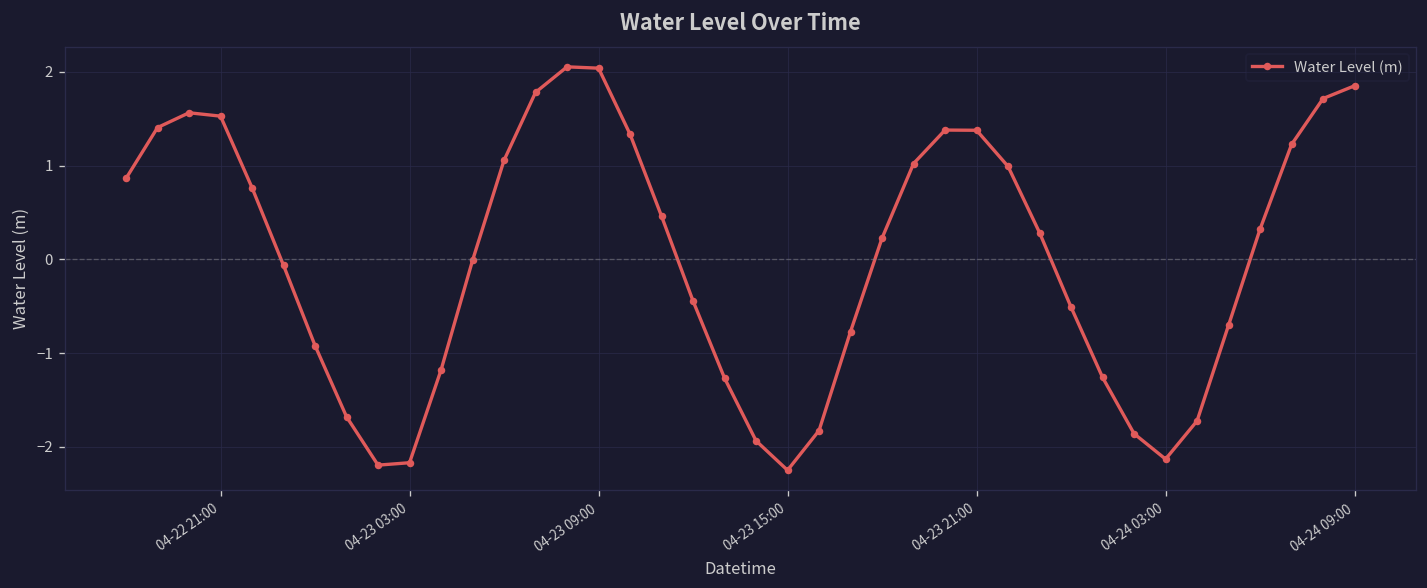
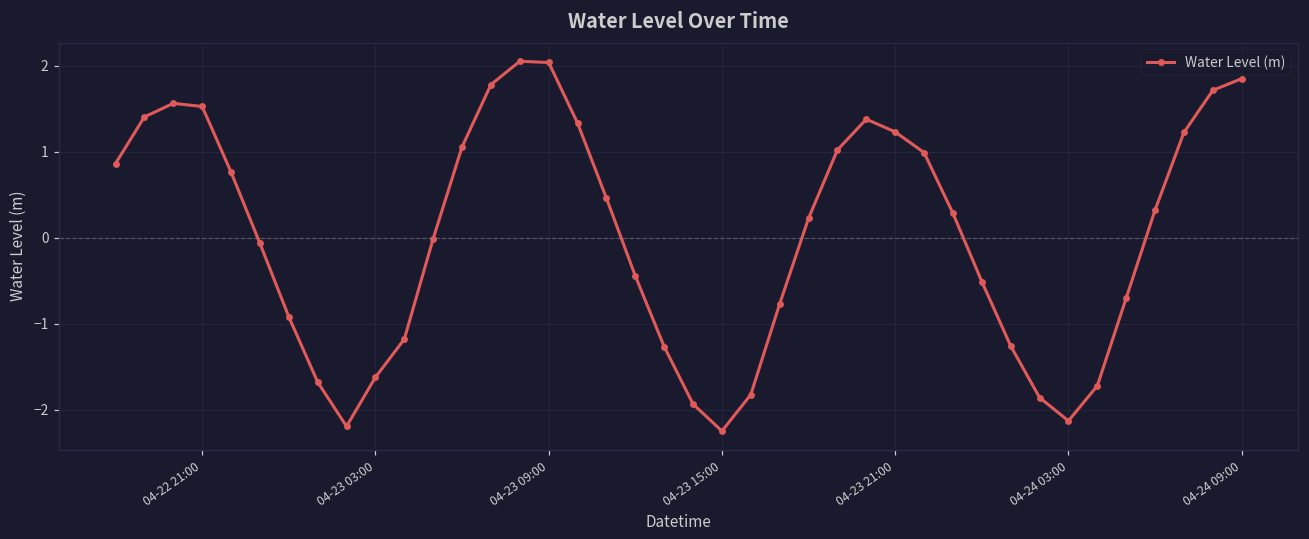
04-23 03:00: -2.2 -> -1.6
04-23 21:00: 1.4 -> 1.2
